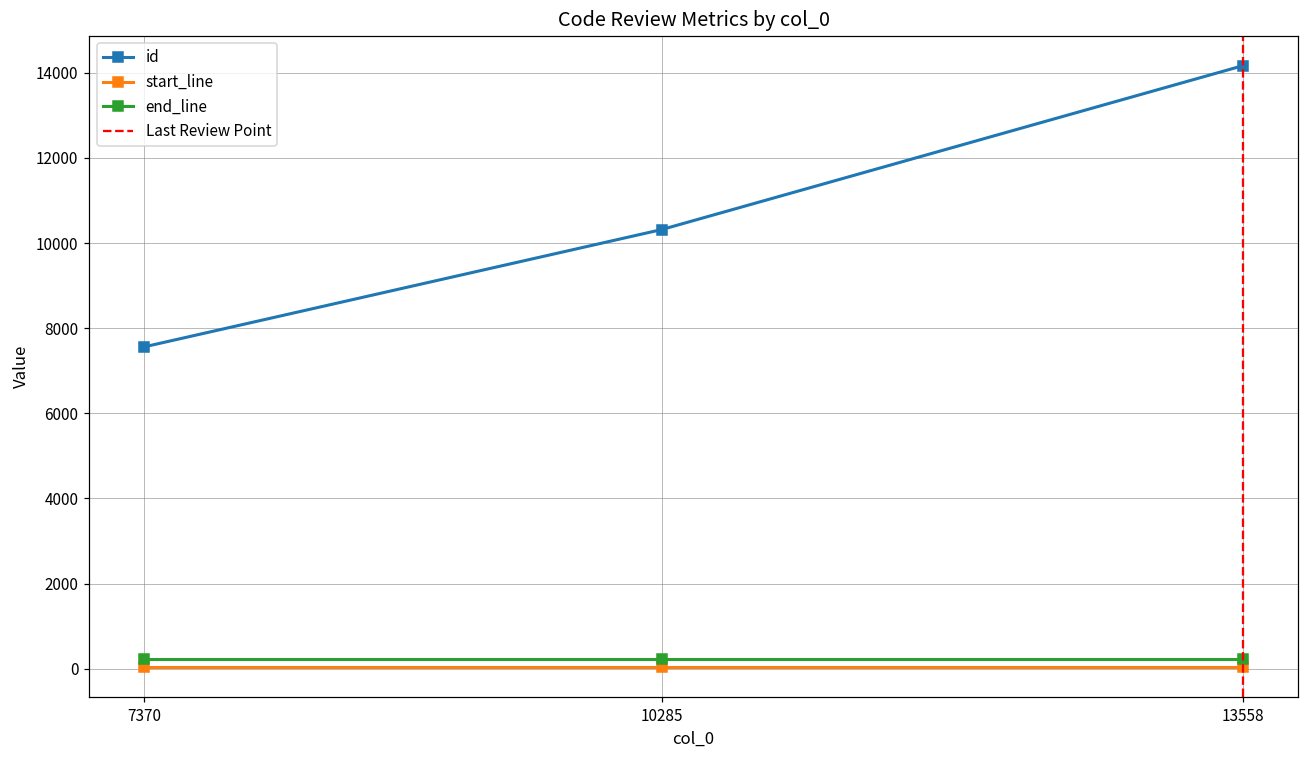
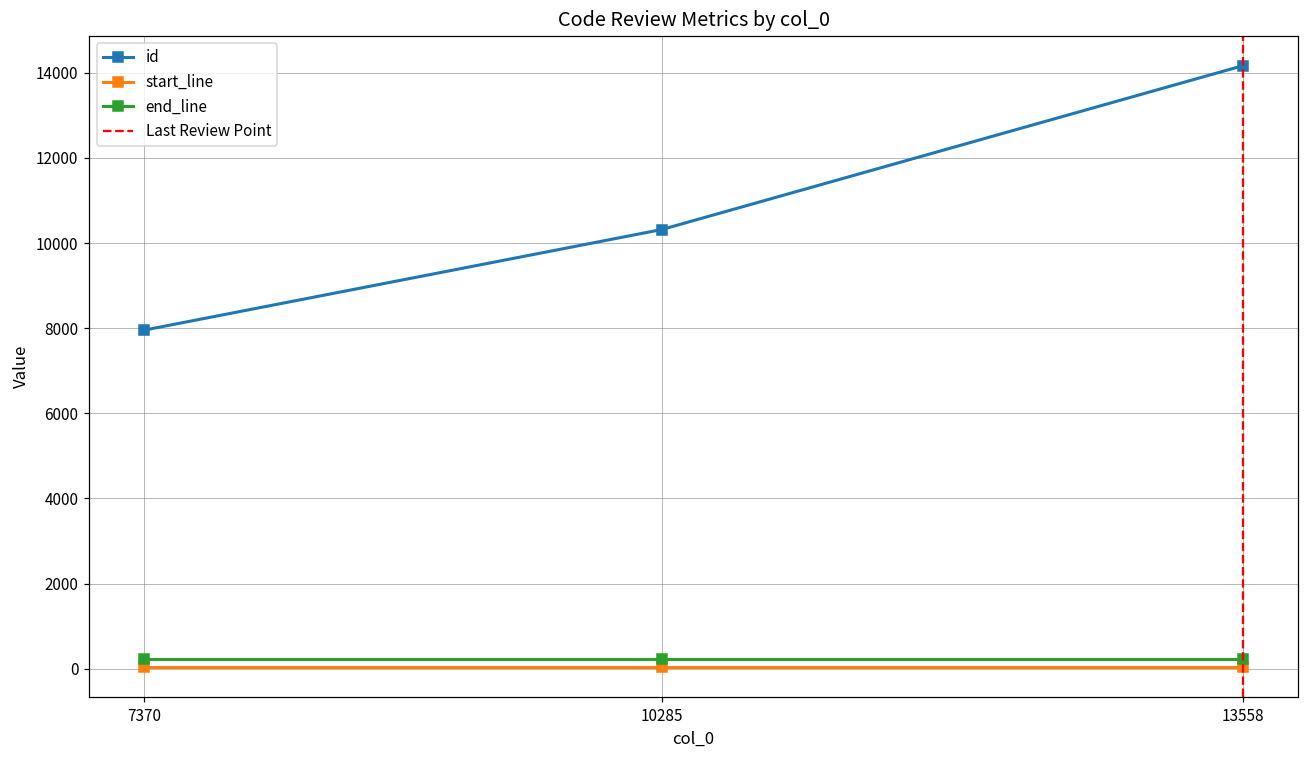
id, 7370: 7600 -> 8000
